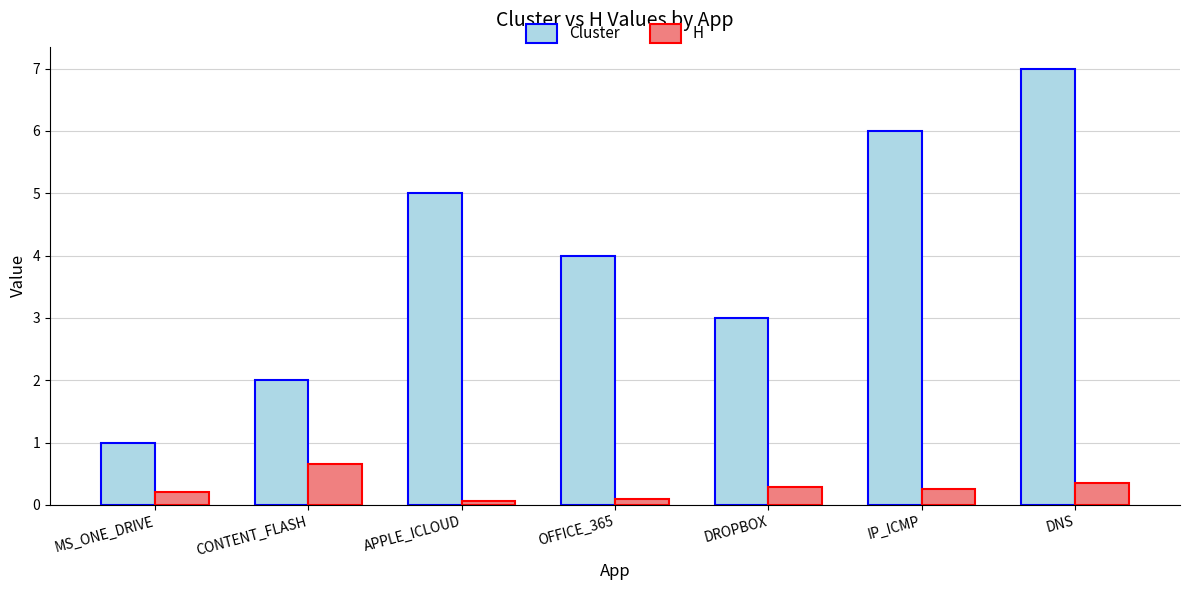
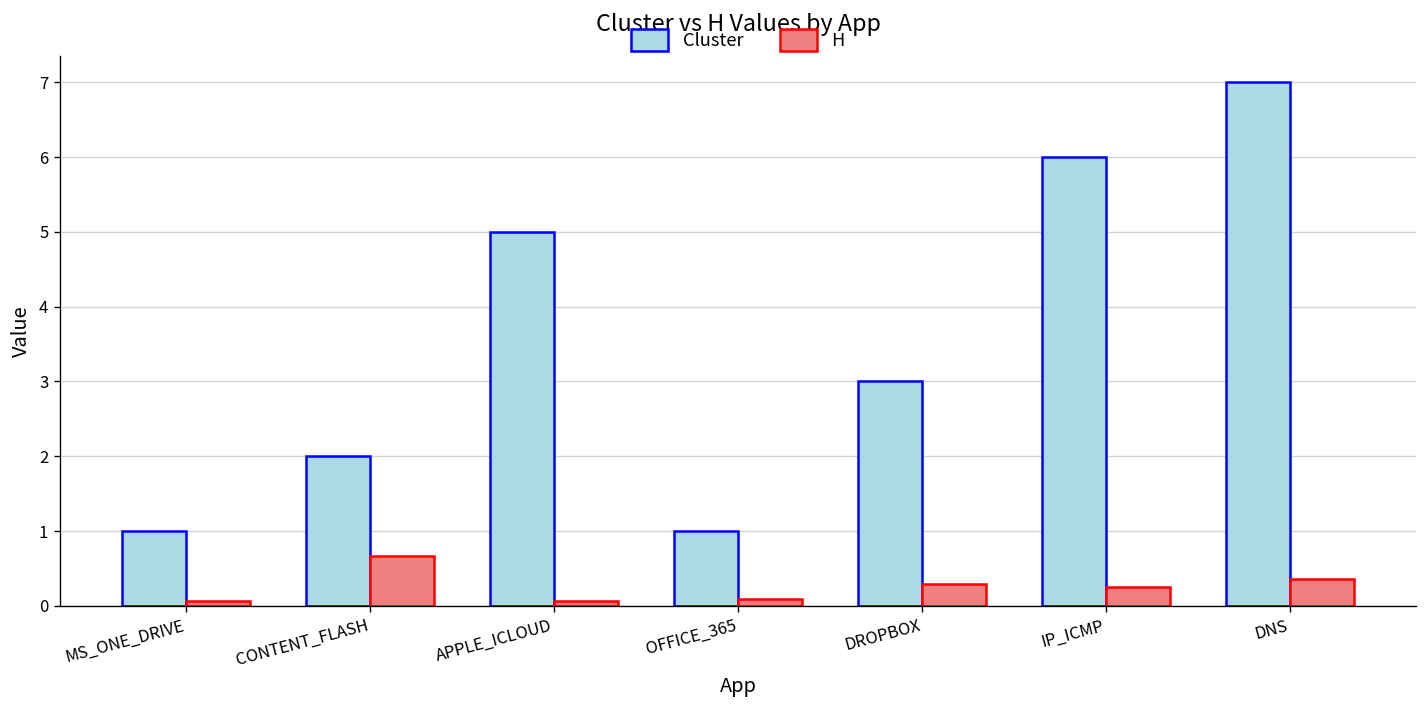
H, MS_ONE_DRIVE: 0.2 -> 0.1
Cluster, OFFICE_365: 4 -> 1
